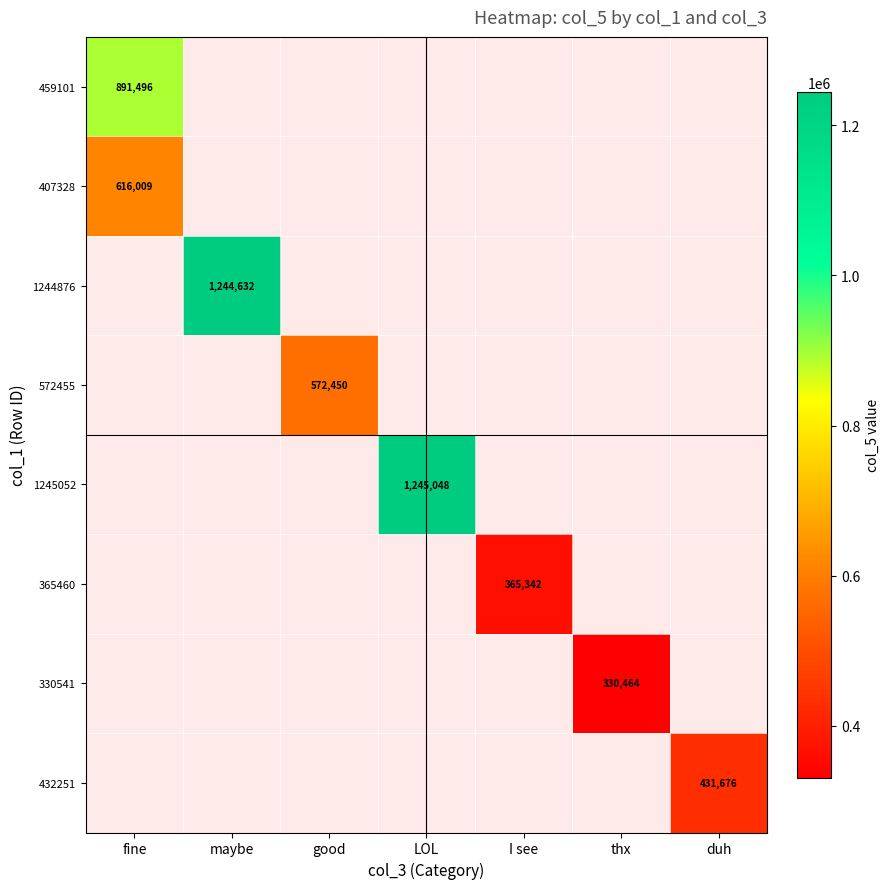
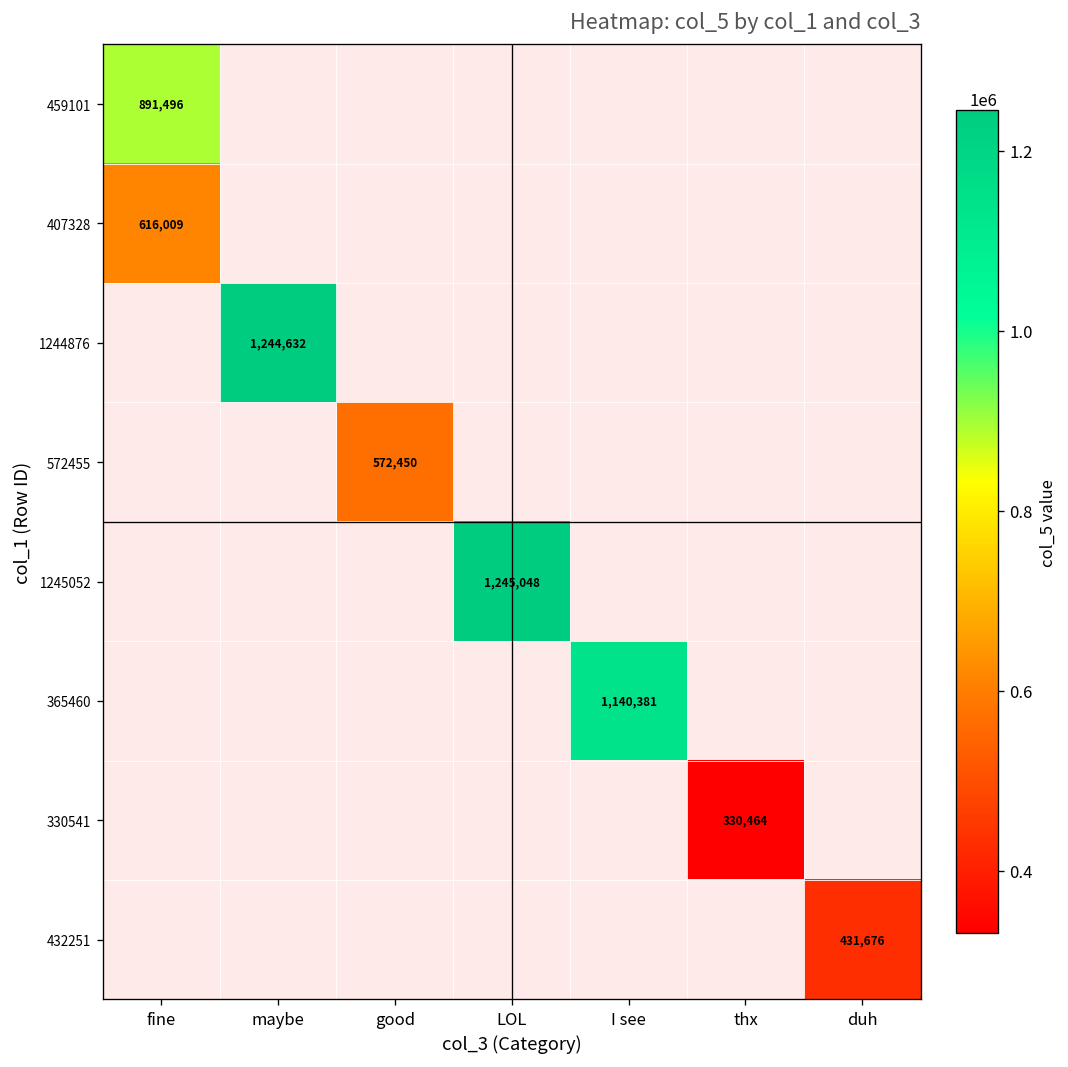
365460, I see: 365,342 -> 1,140,381
